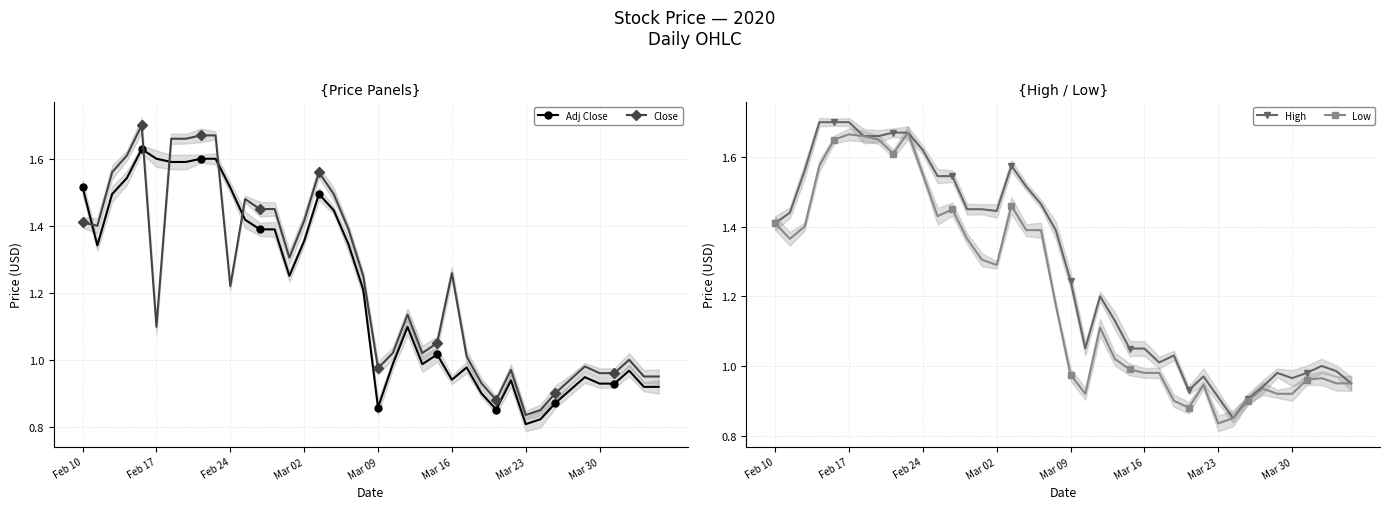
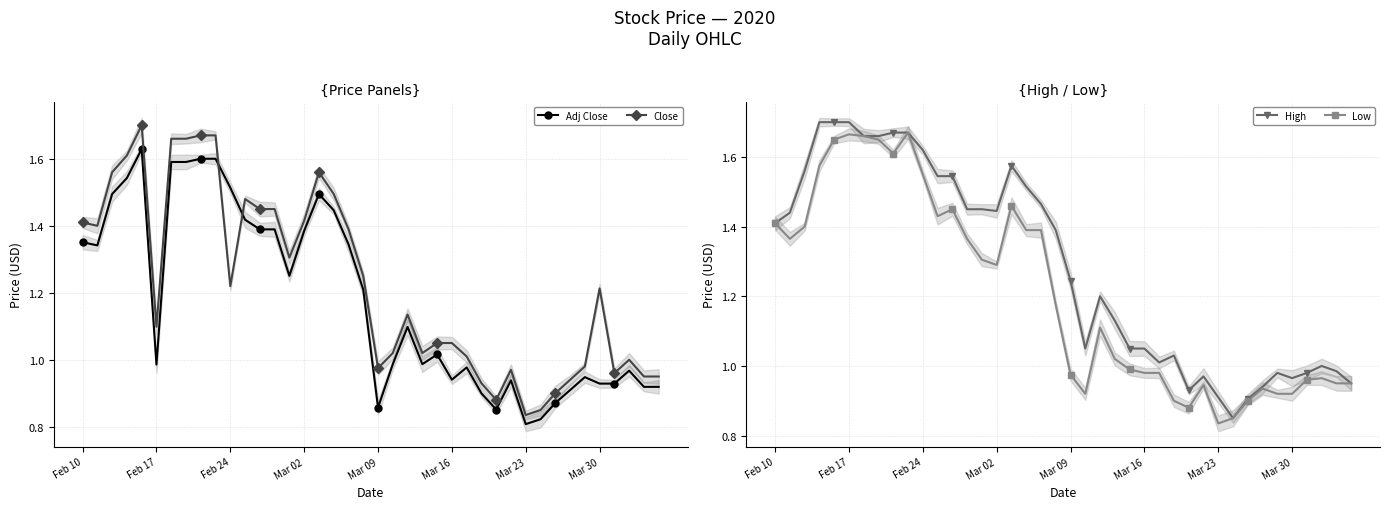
{Price Panels}, Adj Close, Feb 10: 1.52 -> 1.35
{Price Panels}, Adj Close, Feb 17: 1.60 -> 0.99
{Price Panels}, Adj Close, Mar 02: 1.35 -> 1.38
{Price Panels}, Close, Mar 16: 1.26 -> 1.05
{Price Panels}, Close, Mar 30: 0.96 -> 1.21
